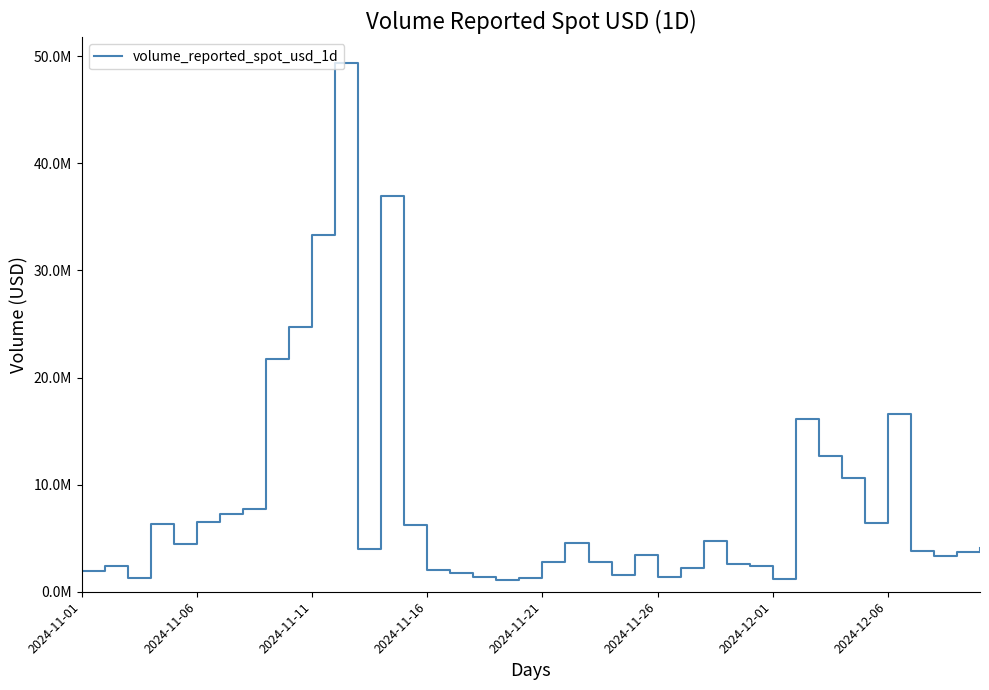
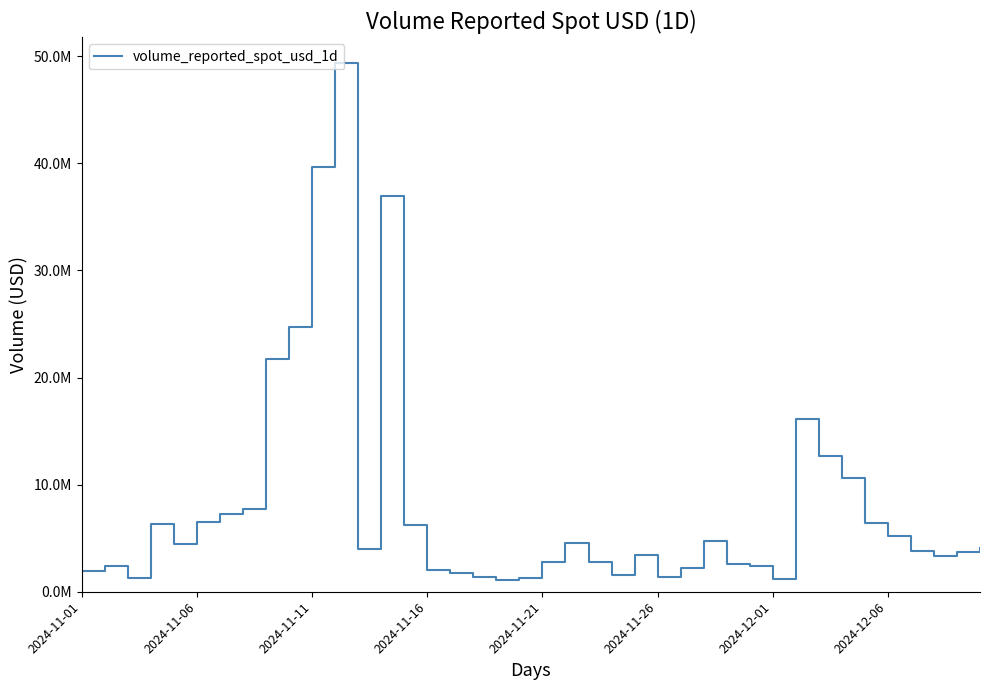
2024-11-11: 33300000 -> 39600000
2024-12-06: 16600000 -> 5200000
